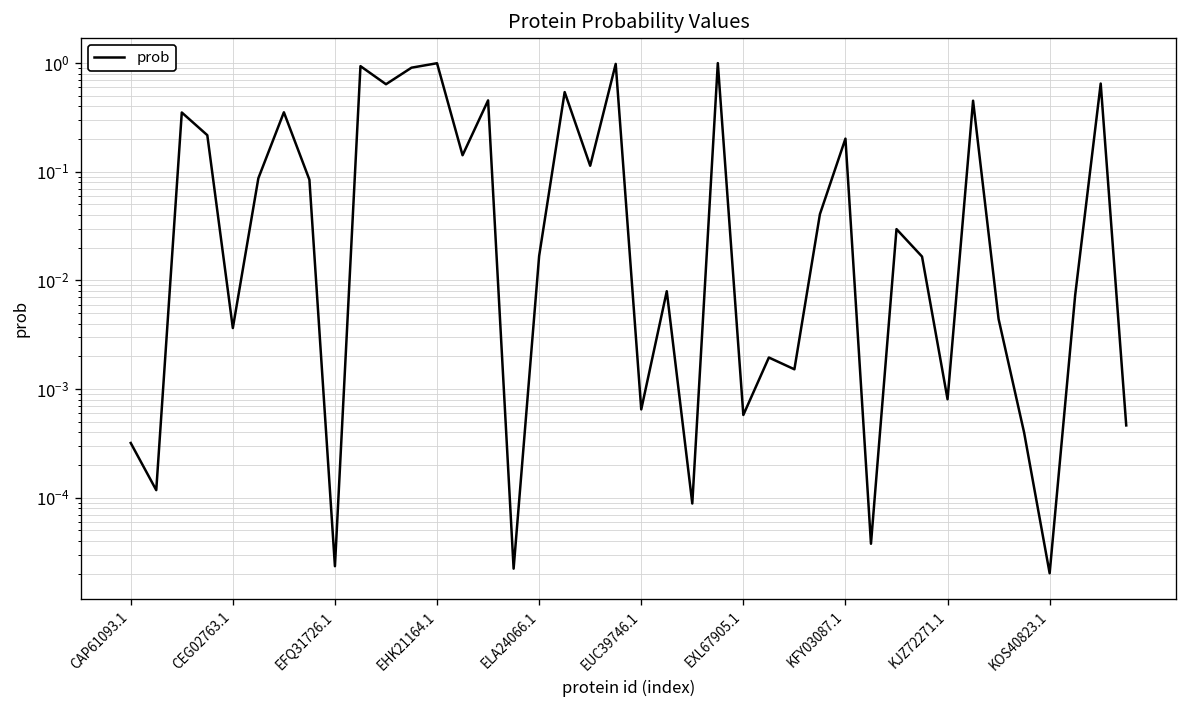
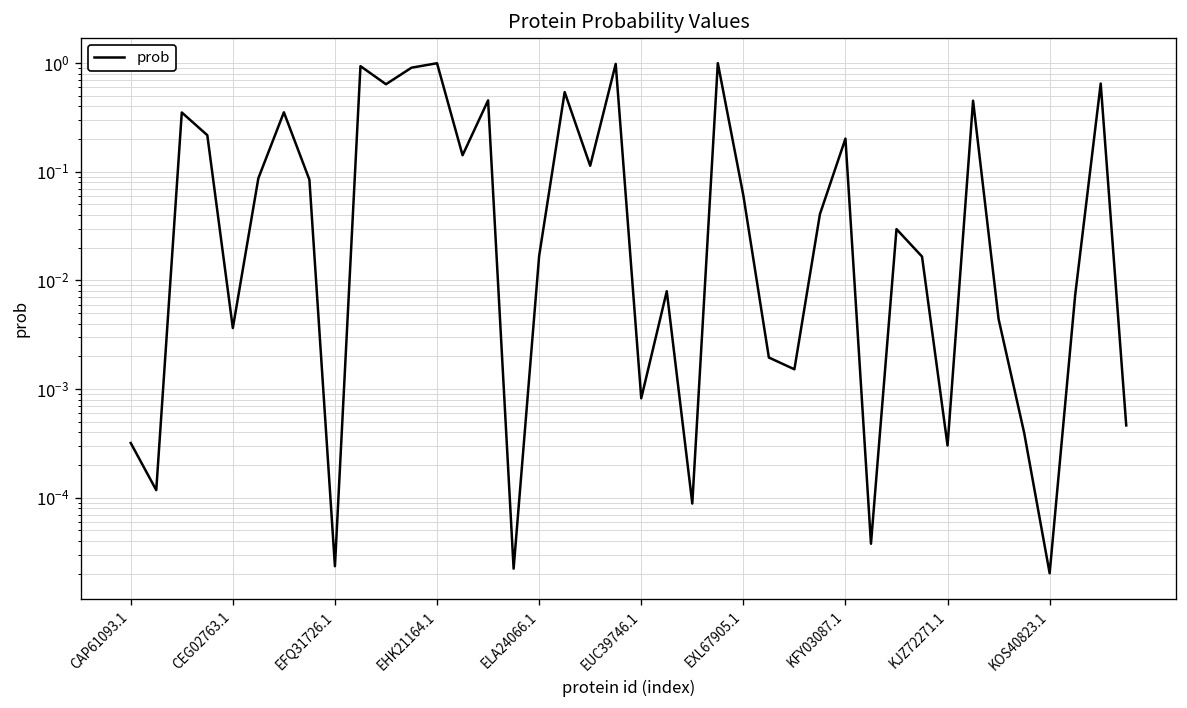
EUC39746.1: 0.0007 -> 0.0008
EXL67905.1: 0.0006 -> 0.06
KJZ72271.1: 0.0008 -> 0.00030
